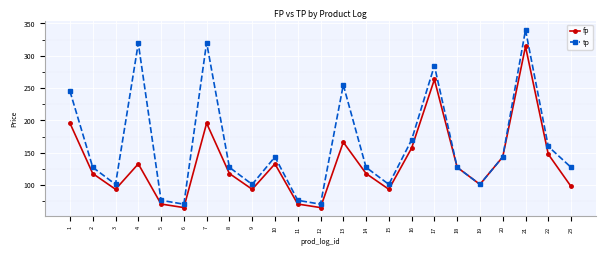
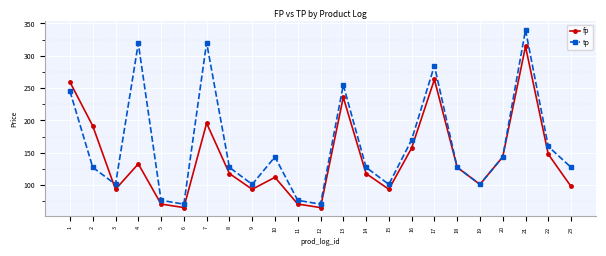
fp, 1: 200 -> 260
fp, 2: 120 -> 190
fp, 10: 130 -> 110
fp, 13: 170 -> 240
